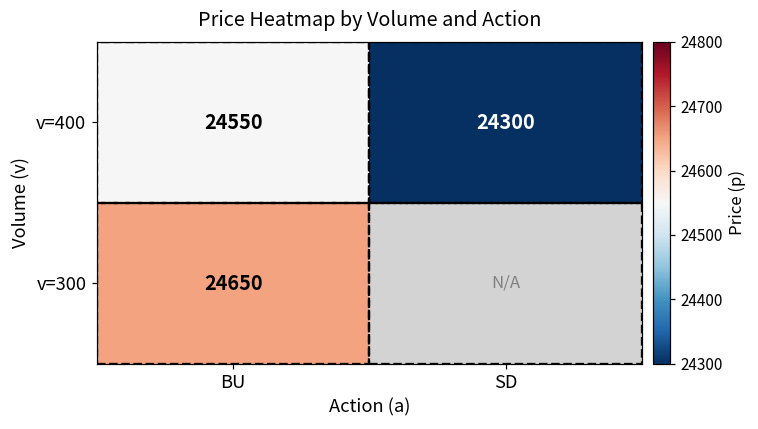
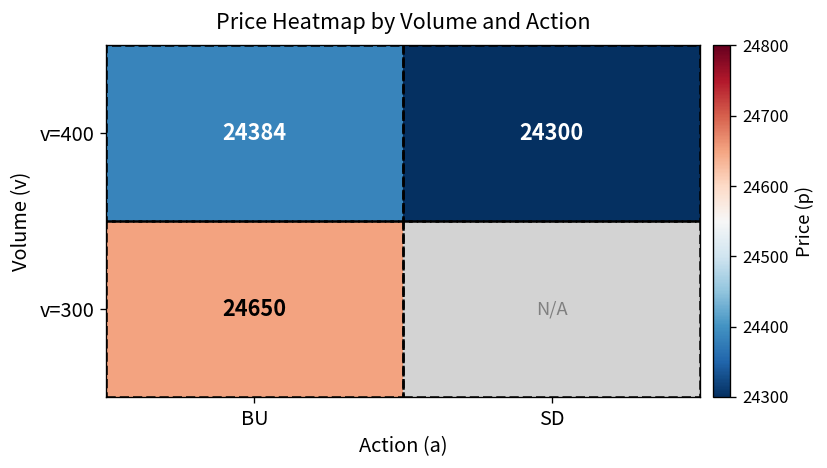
v=400, BU: 24550 -> 24384
